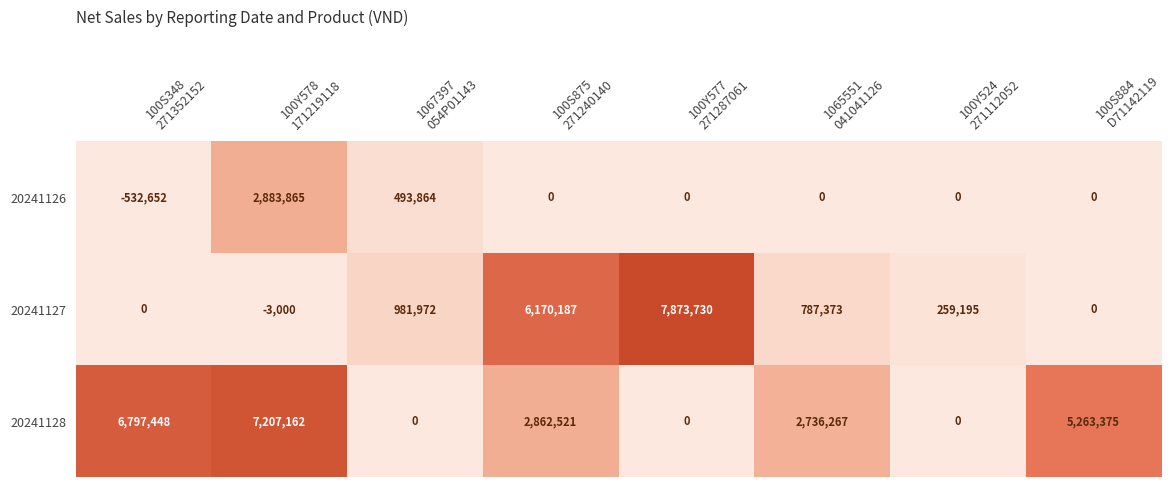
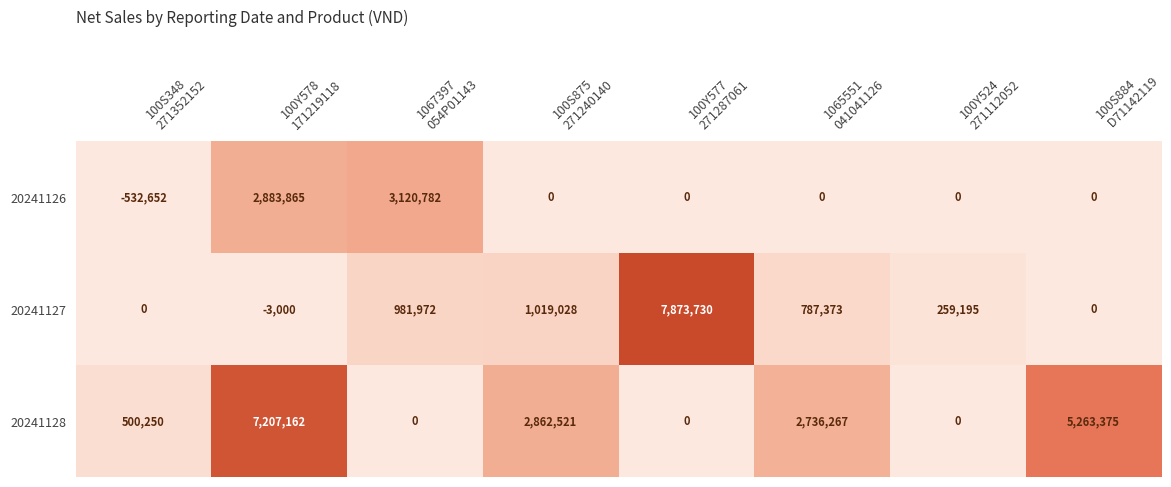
20241126, 1067397 054P01143: 493,864 -> 3,120,782
20241127, 100S875 271240140: 6,170,187 -> 1,019,028
20241128, 100S348 271352152: 6,797,448 -> 500,250
